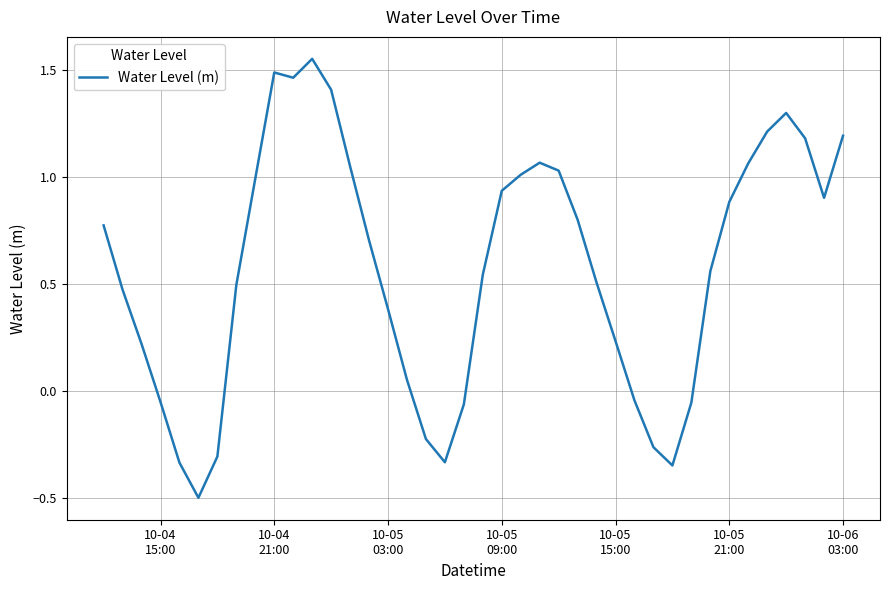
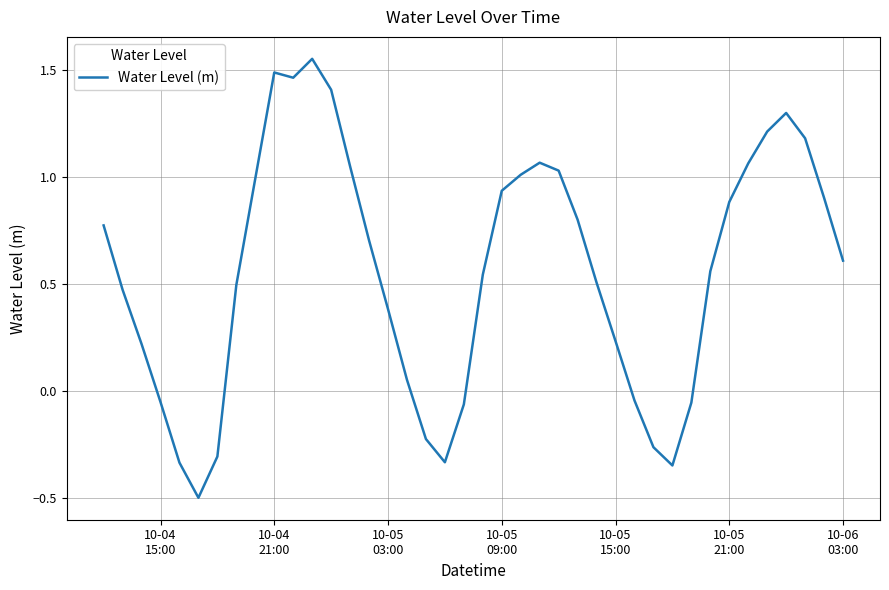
10-06 03:00: 1.19 -> 0.61
